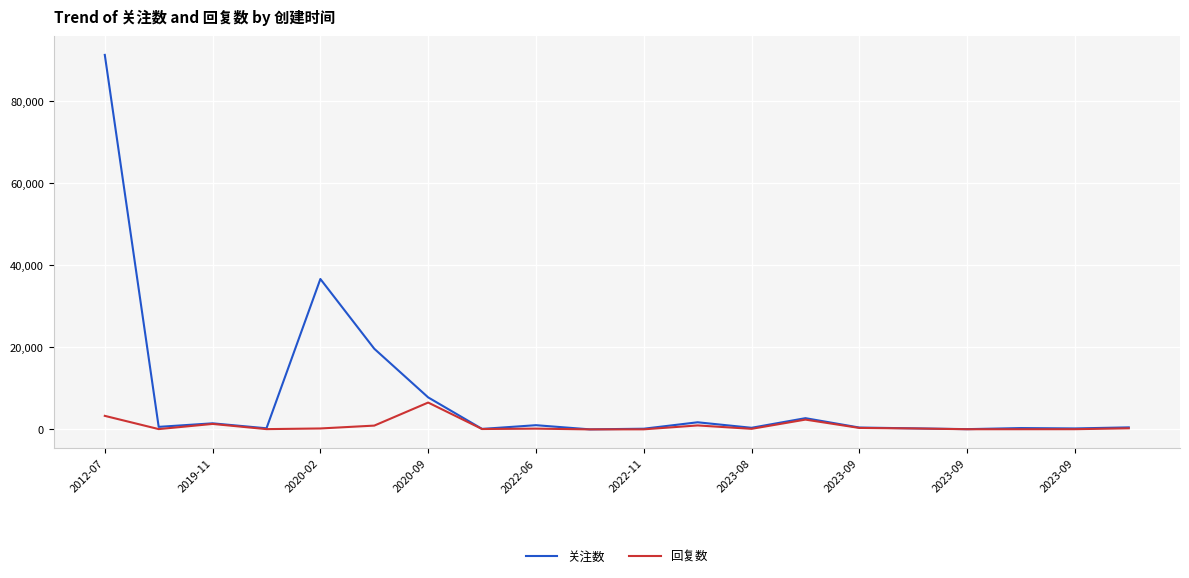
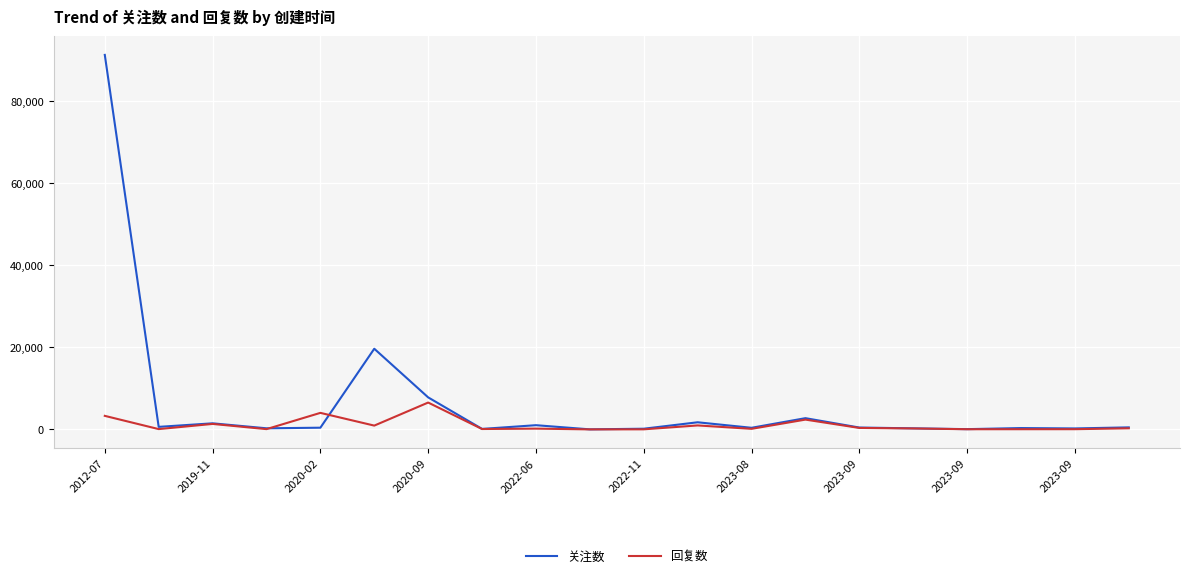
关注数, 2020-02: 37,000 -> 0
回复数, 2020-02: 0 -> 4,000
